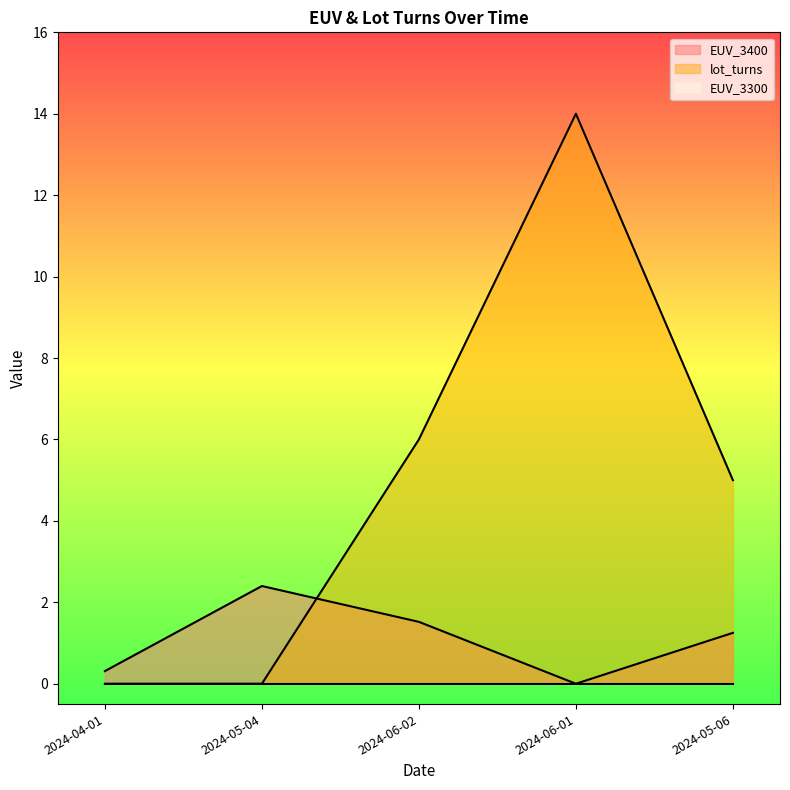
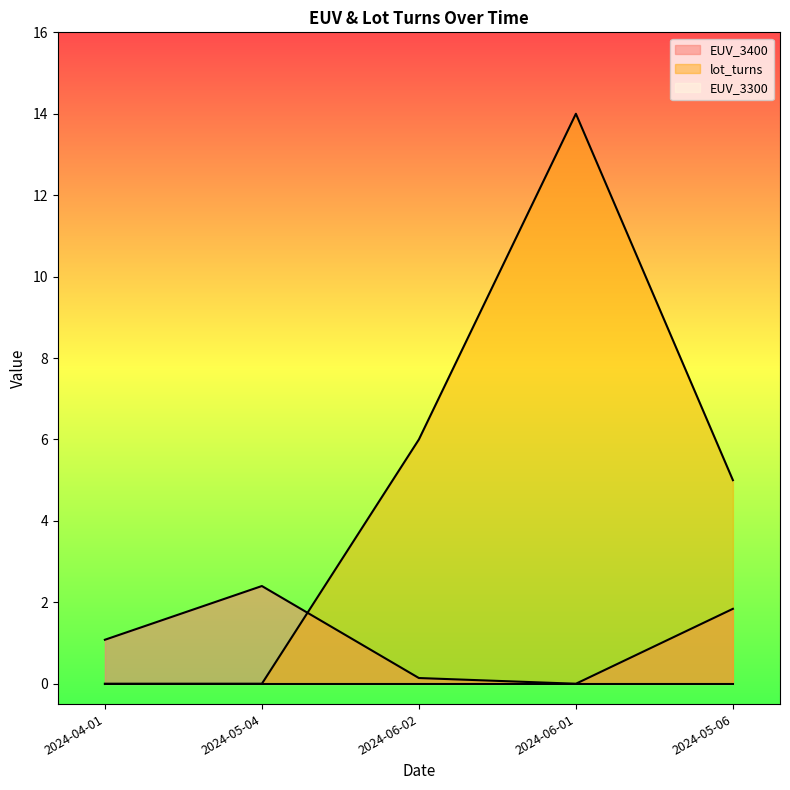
EUV_3400, 2024-04-01: 0.3 -> 1.1
EUV_3400, 2024-06-02: 1.5 -> 0.1
EUV_3400, 2024-05-06: 1.3 -> 1.8
